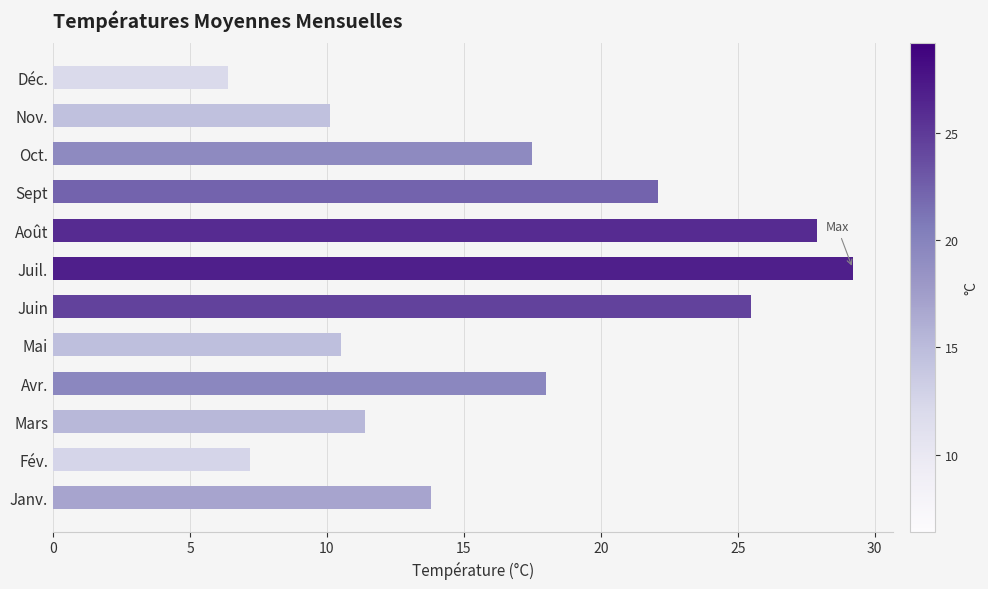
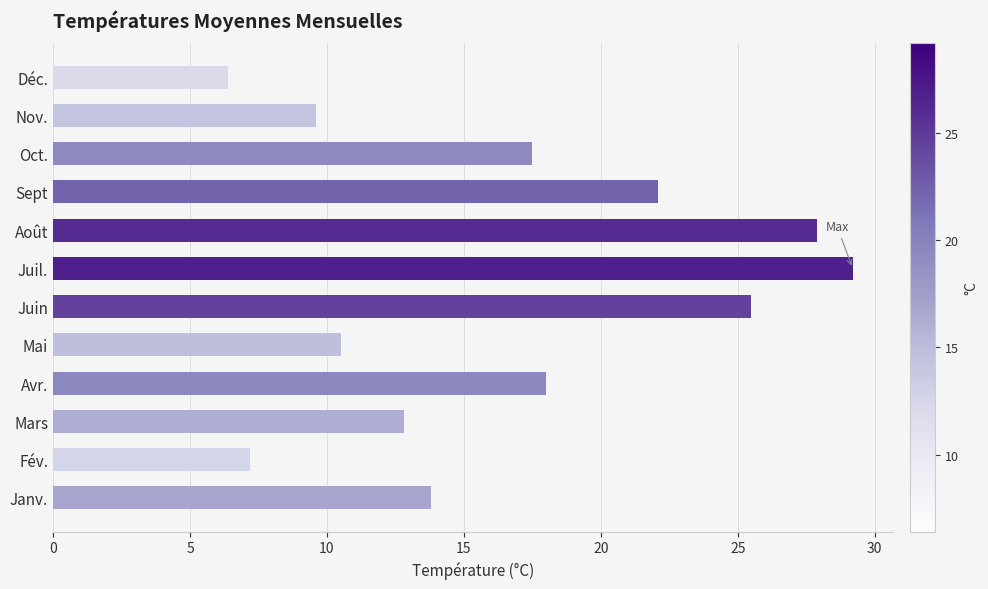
Nov.: 10.1 -> 9.6
Mars: 11.4 -> 12.8
